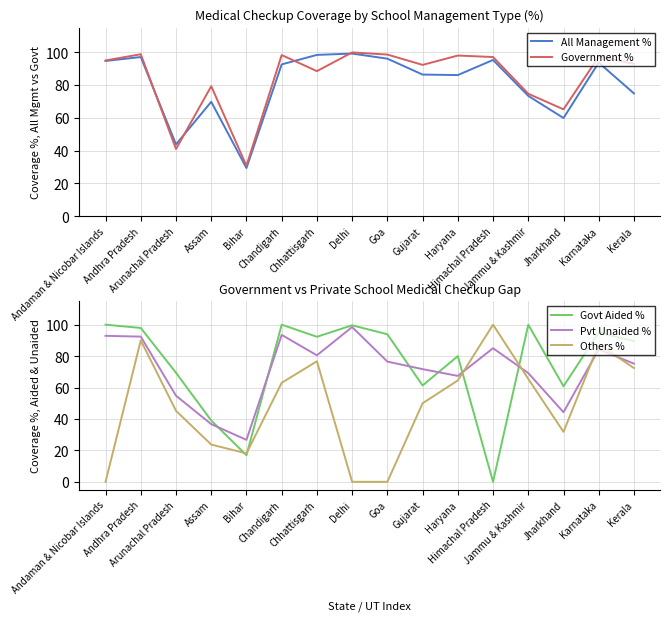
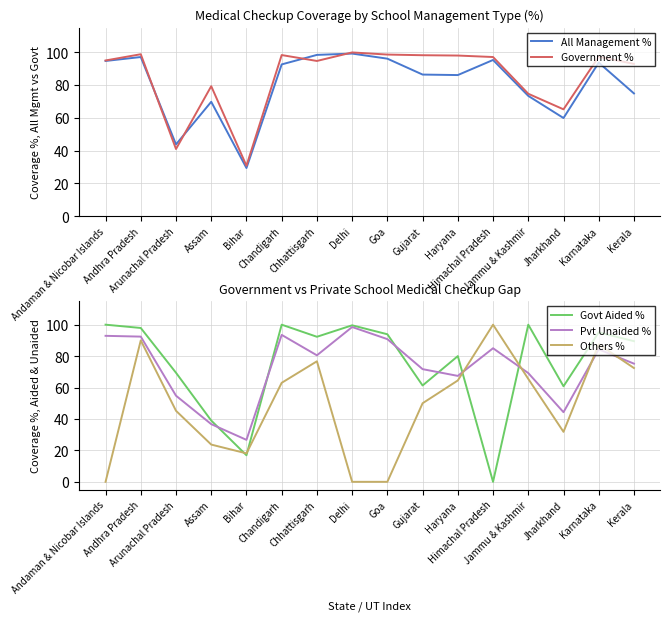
Medical Checkup Coverage by School Management Type (%), Government %, Chhattisgarh: 89 -> 95
Medical Checkup Coverage by School Management Type (%), Government %, Gujarat: 92 -> 98
Government vs Private School Medical Checkup Gap, Pvt Unaided %, Goa: 77 -> 91
